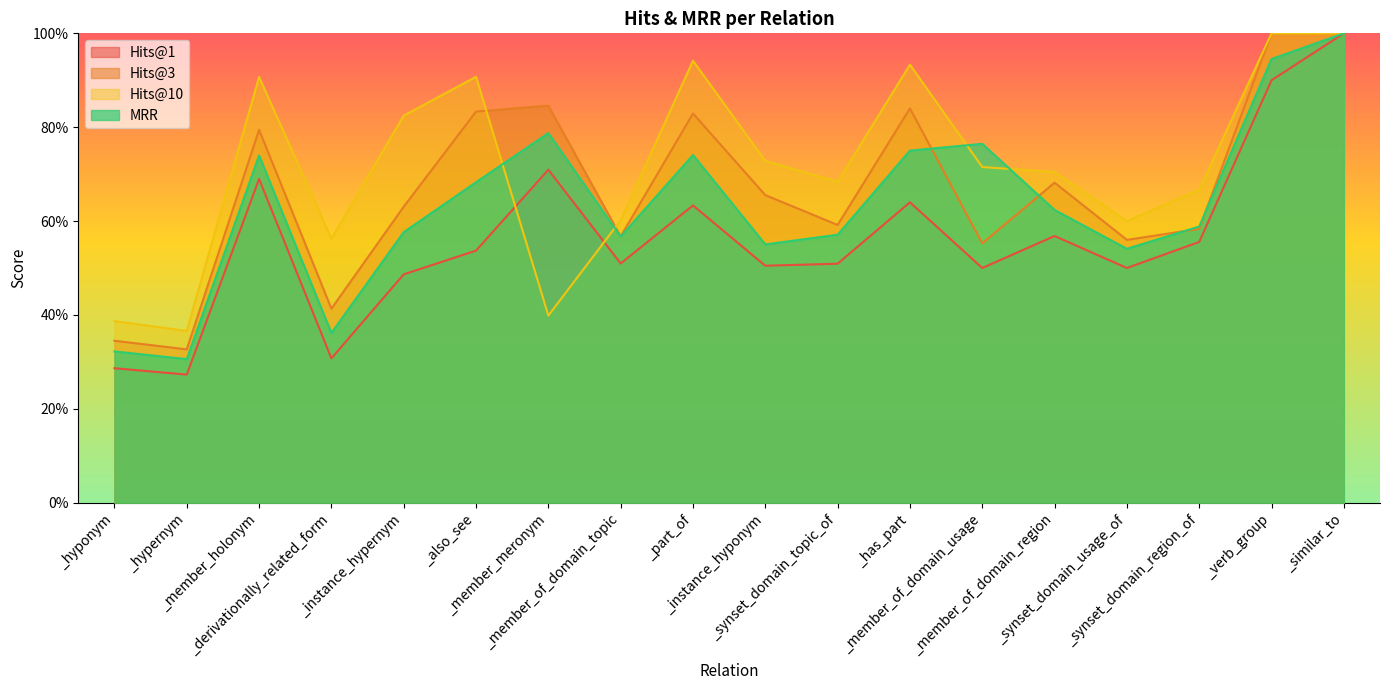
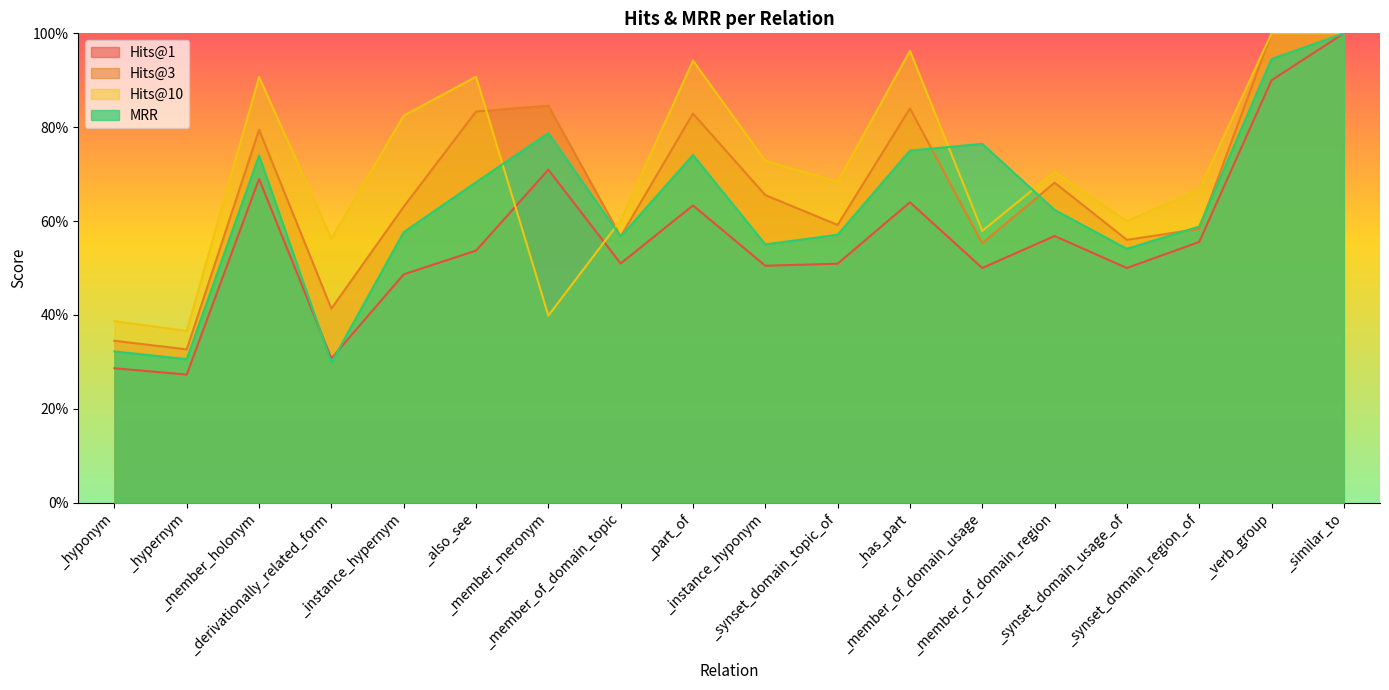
MRR, _derivationally_related_form: 36% -> 30%
Hits@10, _has_part: 93% -> 96%
Hits@10, _member_of_domain_usage: 72% -> 58%
